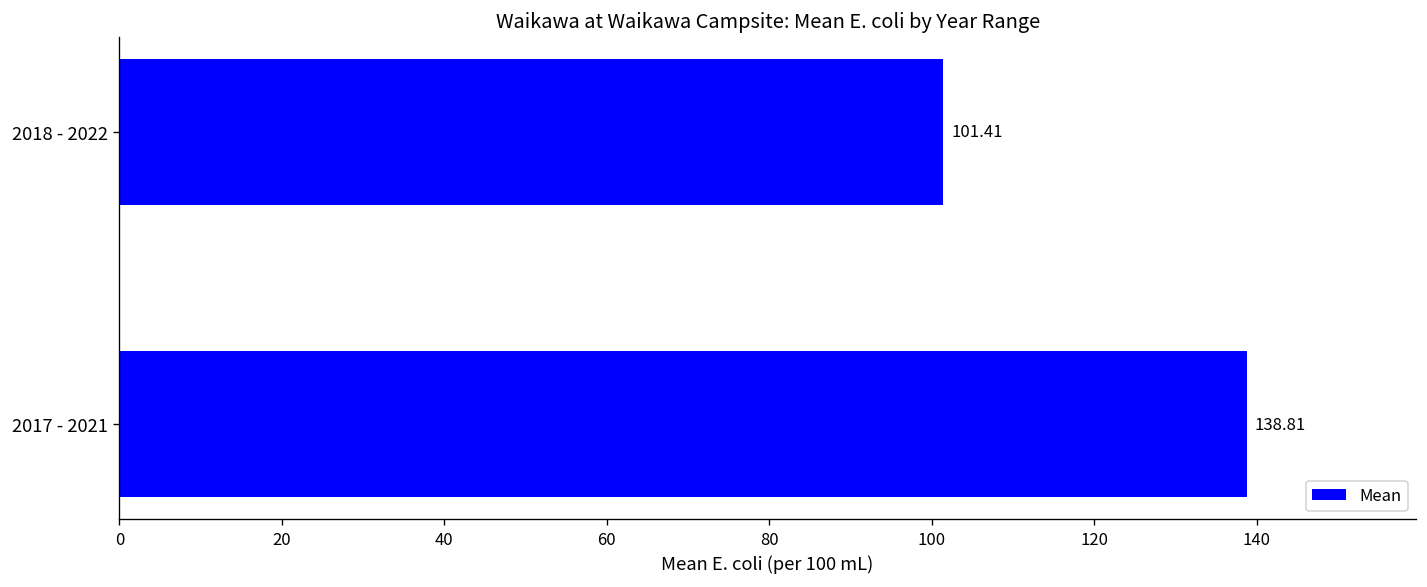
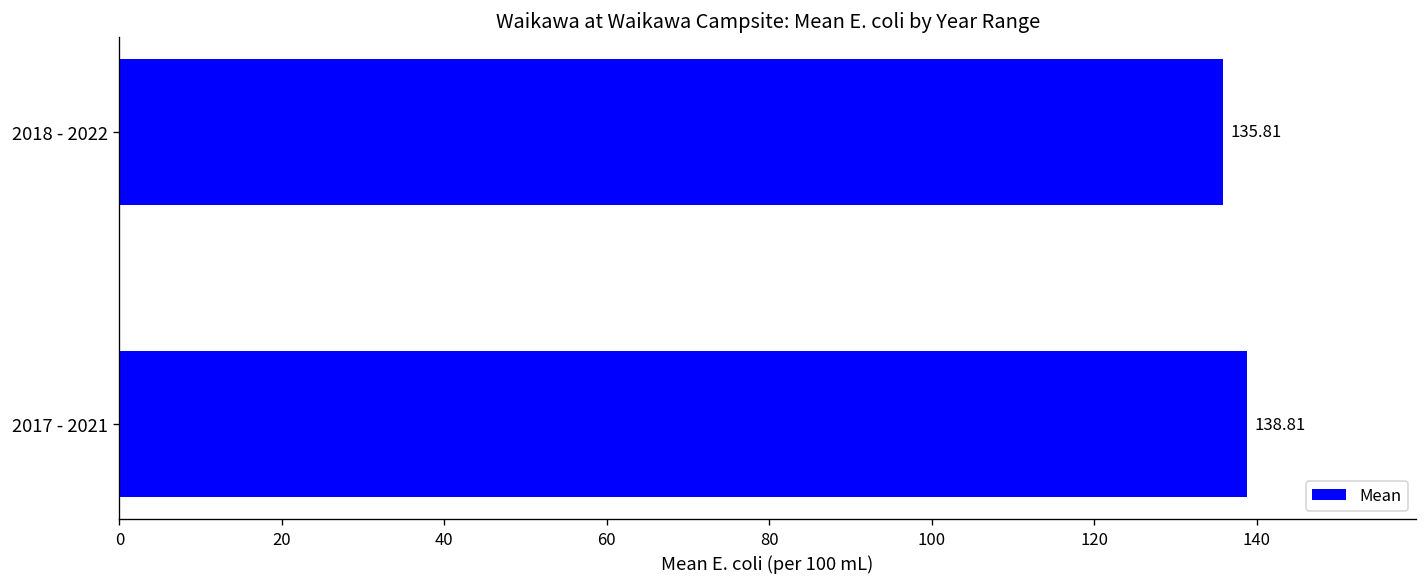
2018 - 2022: 101.41 -> 135.81
